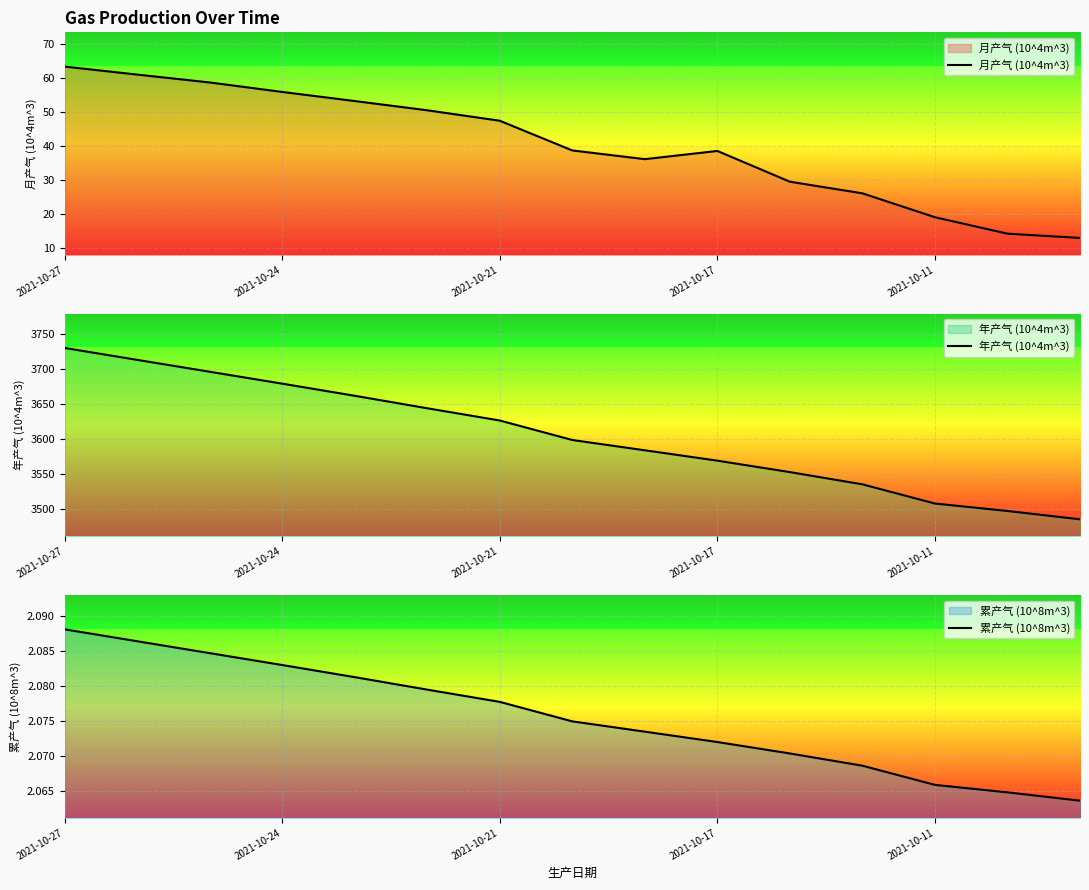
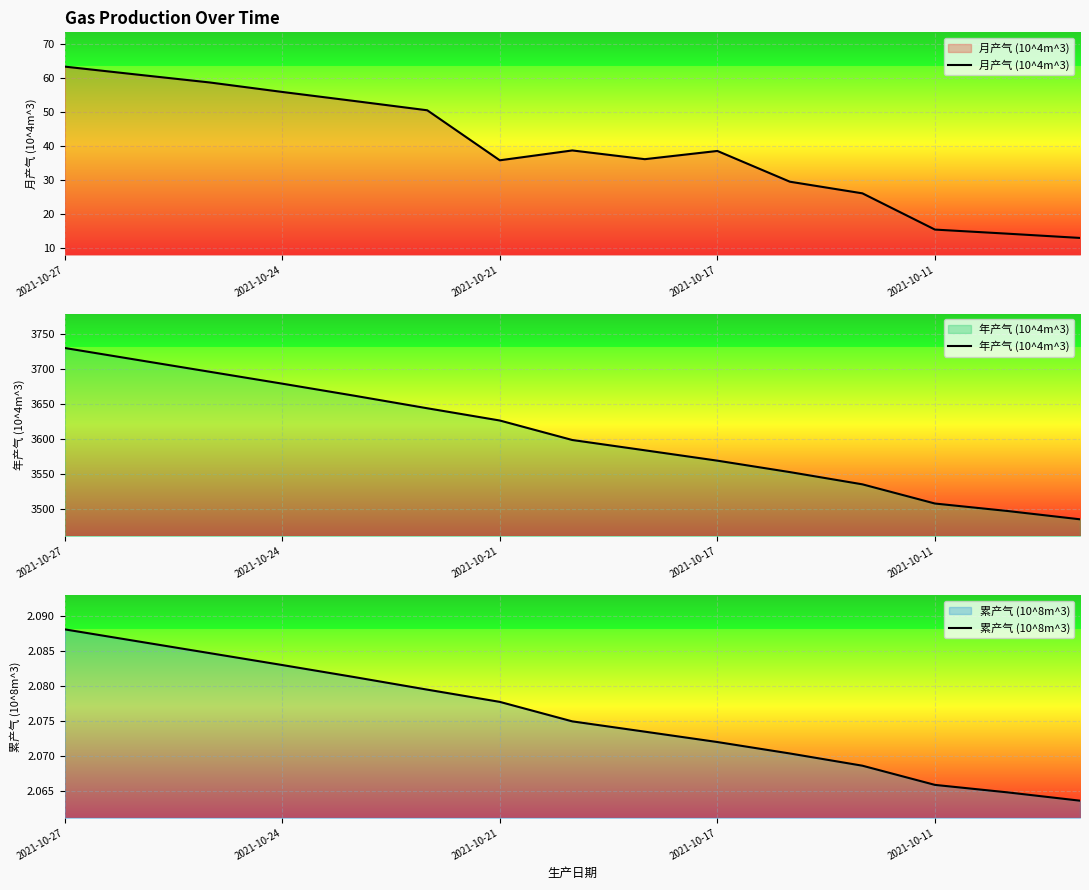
Gas Production Over Time, 2021-10-21: 47 -> 36
Gas Production Over Time, 2021-10-11: 19 -> 15
